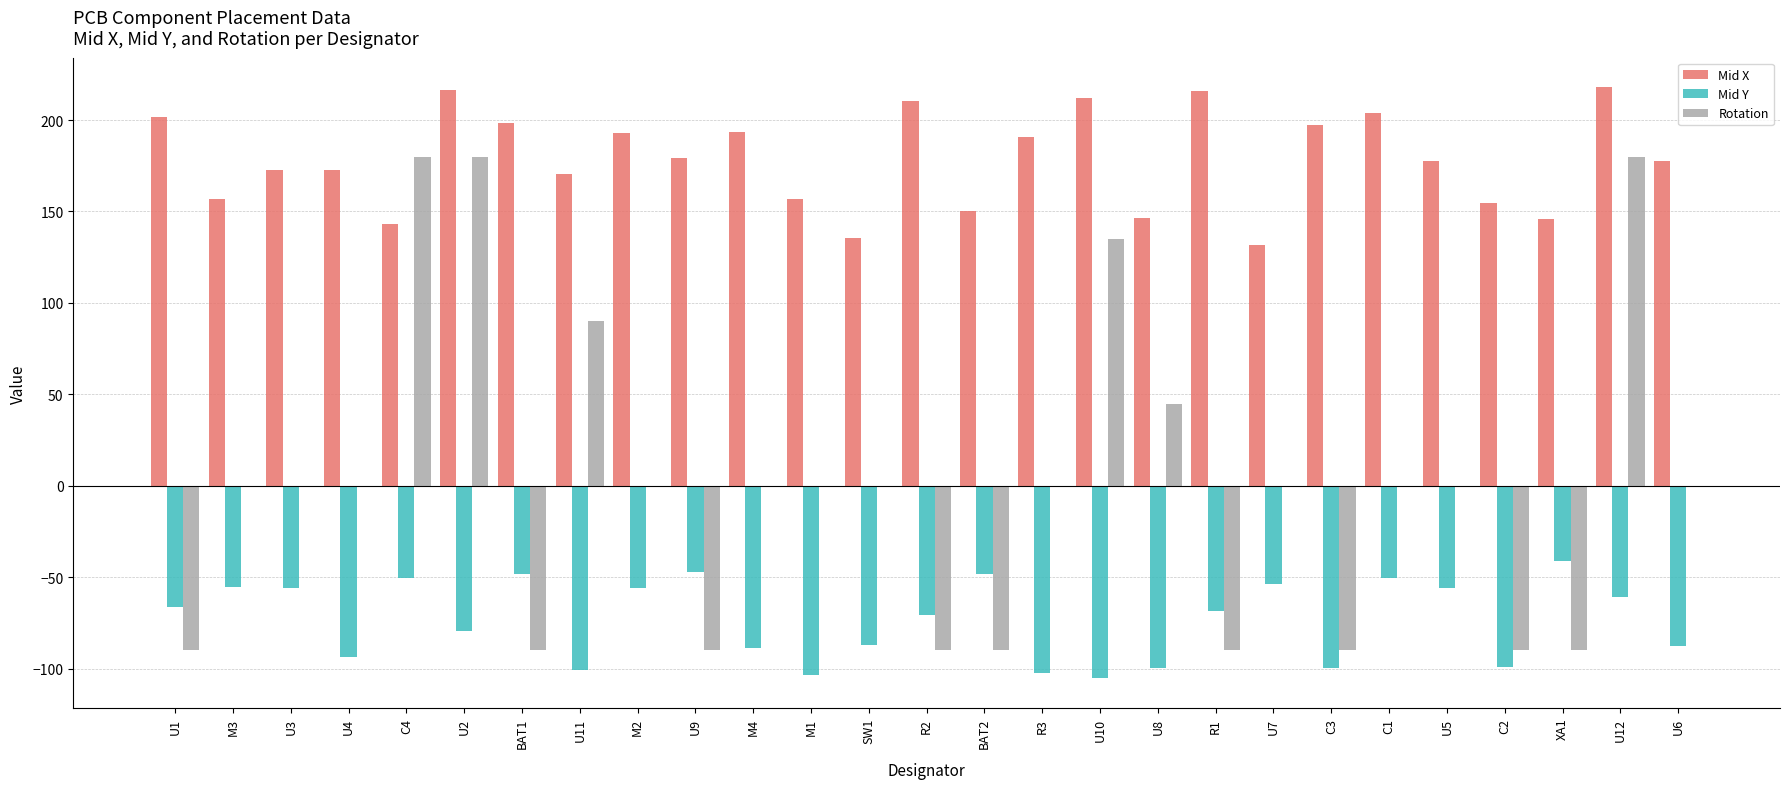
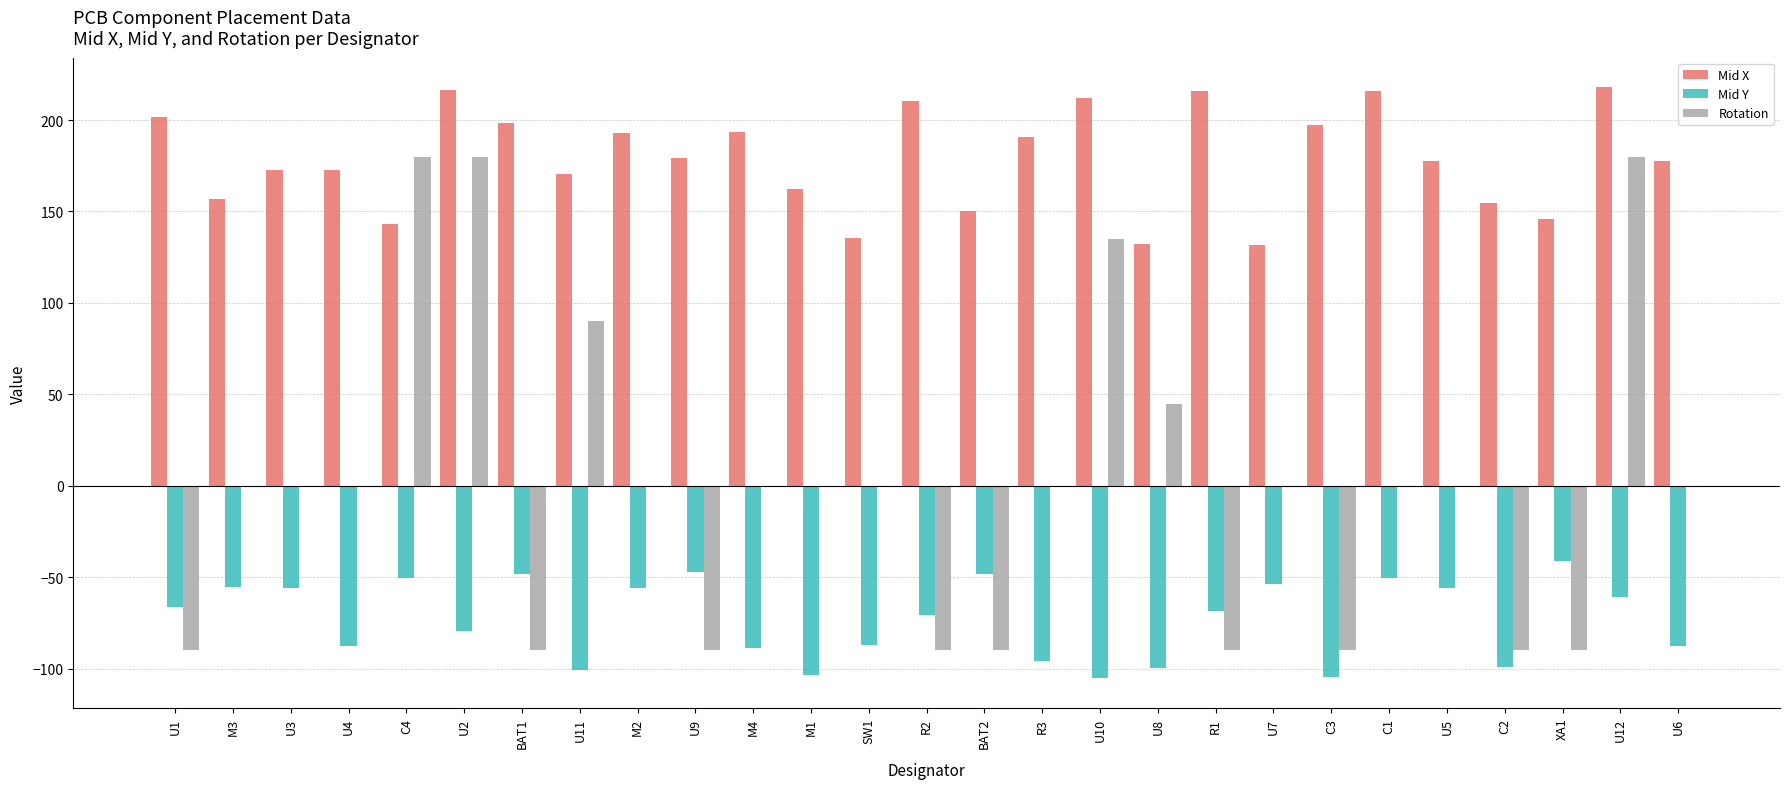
Mid Y, U4: -94 -> -87
Mid X, M1: 157 -> 162
Mid Y, R3: -102 -> -96
Mid X, U8: 146 -> 132
Mid Y, C3: -100 -> -104
Mid X, C1: 204 -> 216
